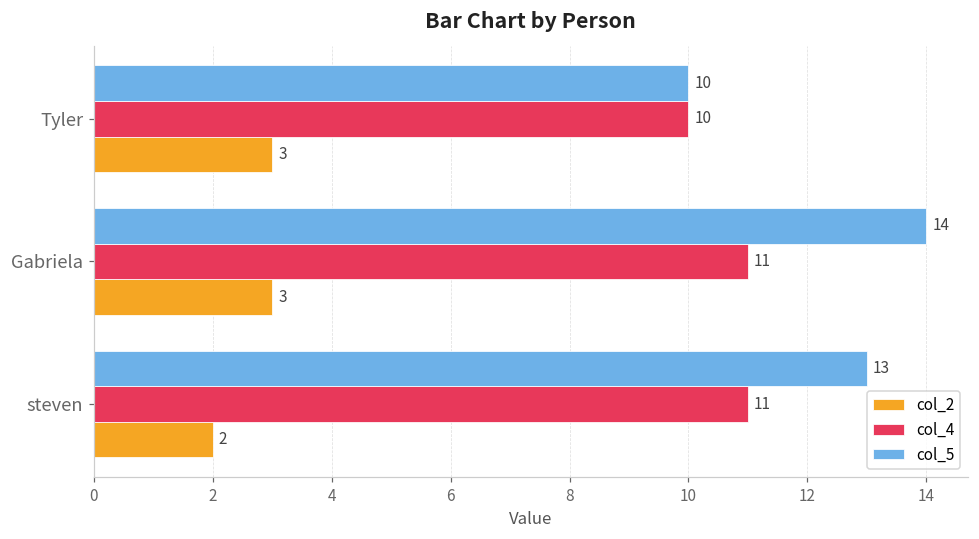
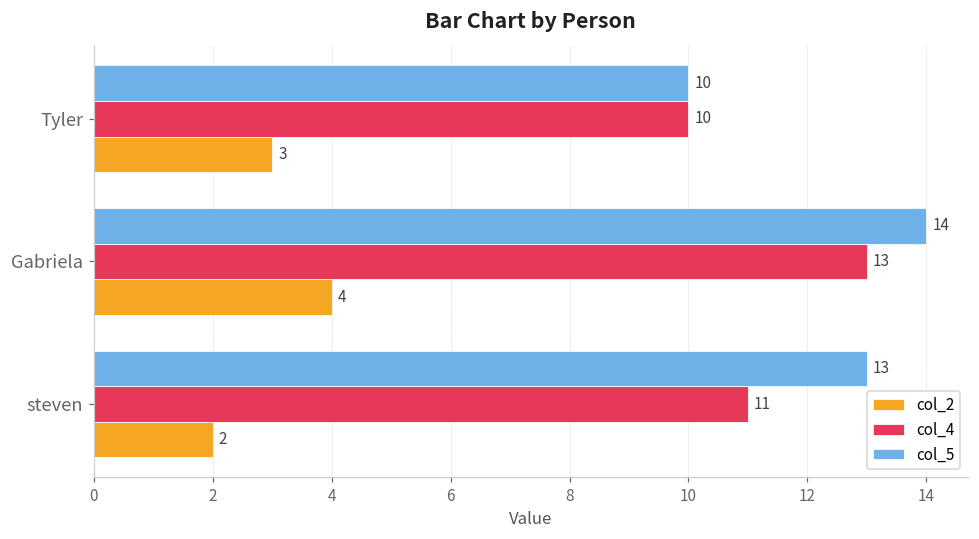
col_4, Gabriela: 11 -> 13
col_2, Gabriela: 3 -> 4
